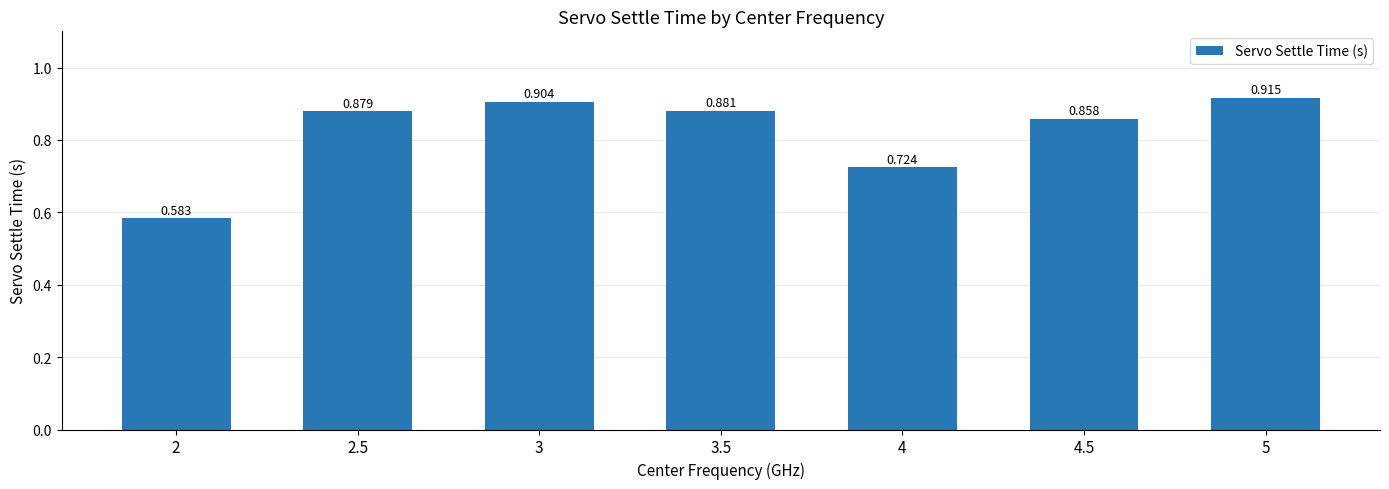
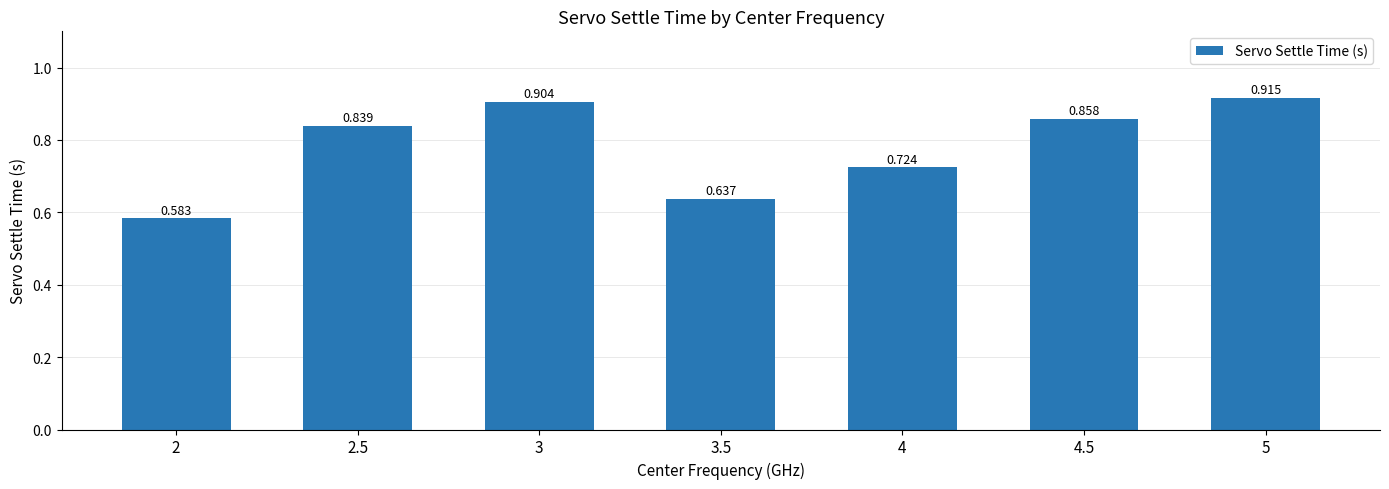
2.5: 0.879 -> 0.839
3.5: 0.881 -> 0.637
